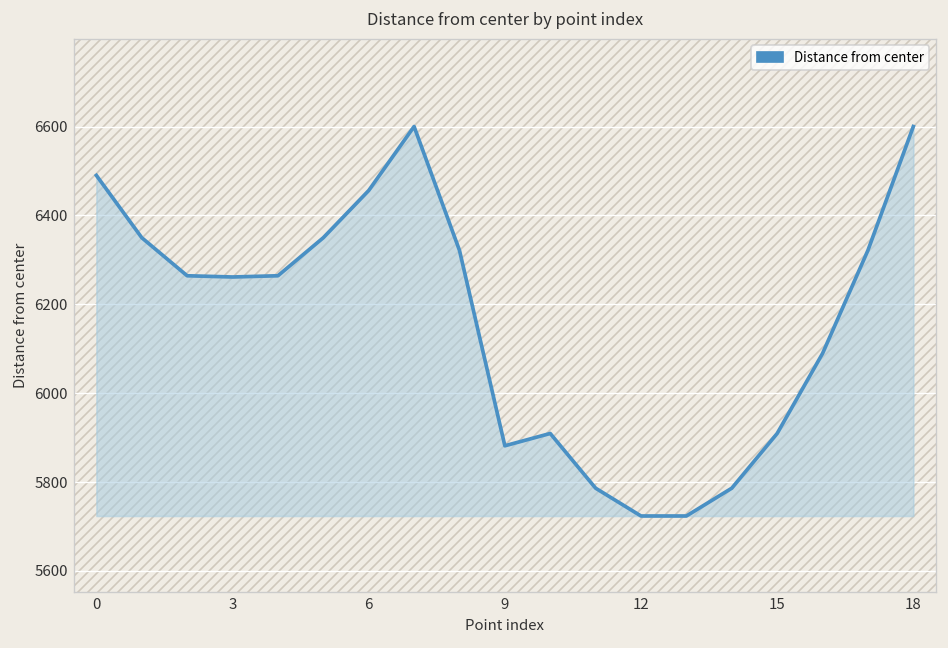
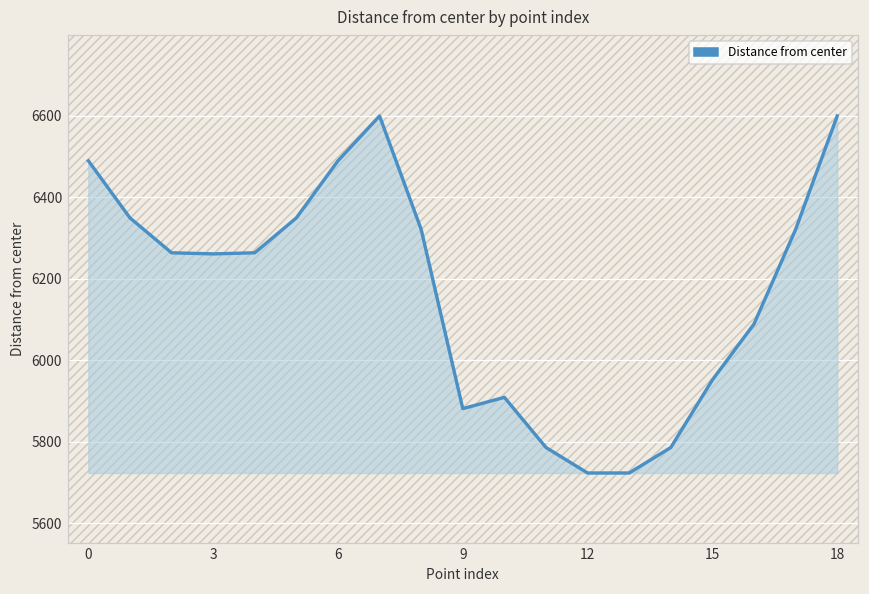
6: 6460 -> 6490
15: 5910 -> 5950
